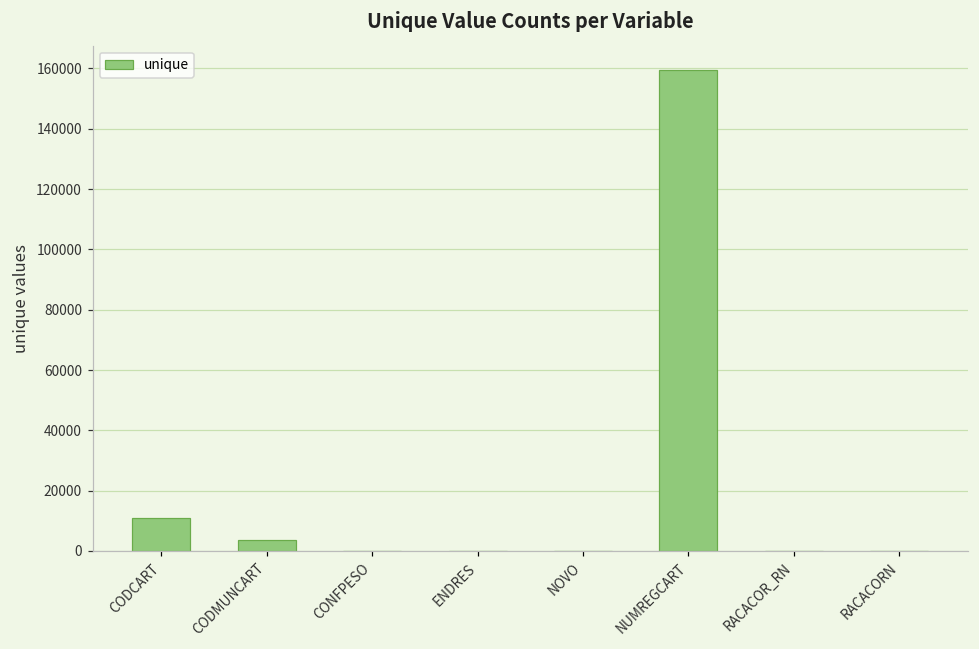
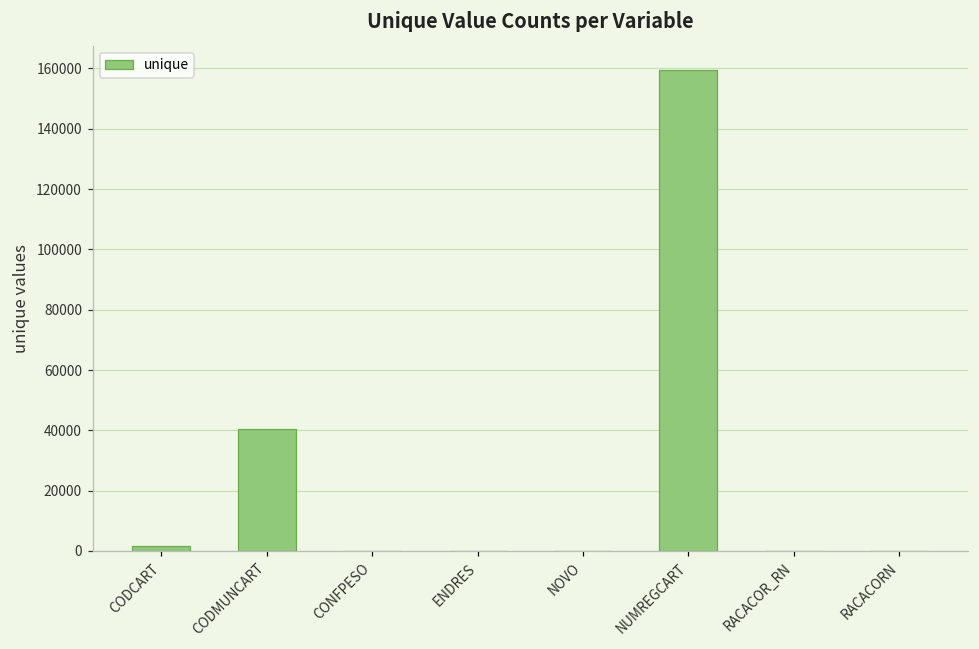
CODCART: 11000 -> 2000
CODMUNCART: 4000 -> 40000
